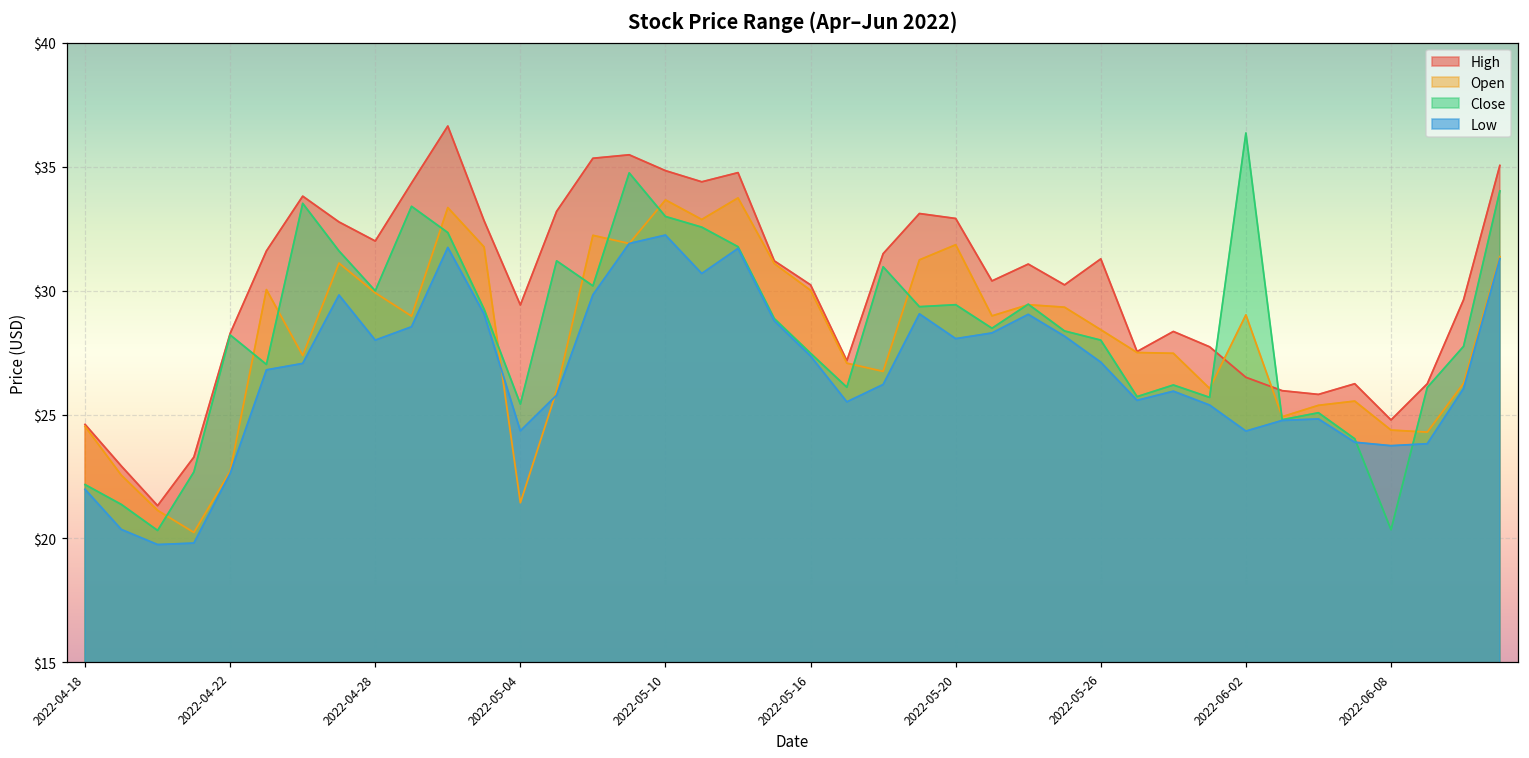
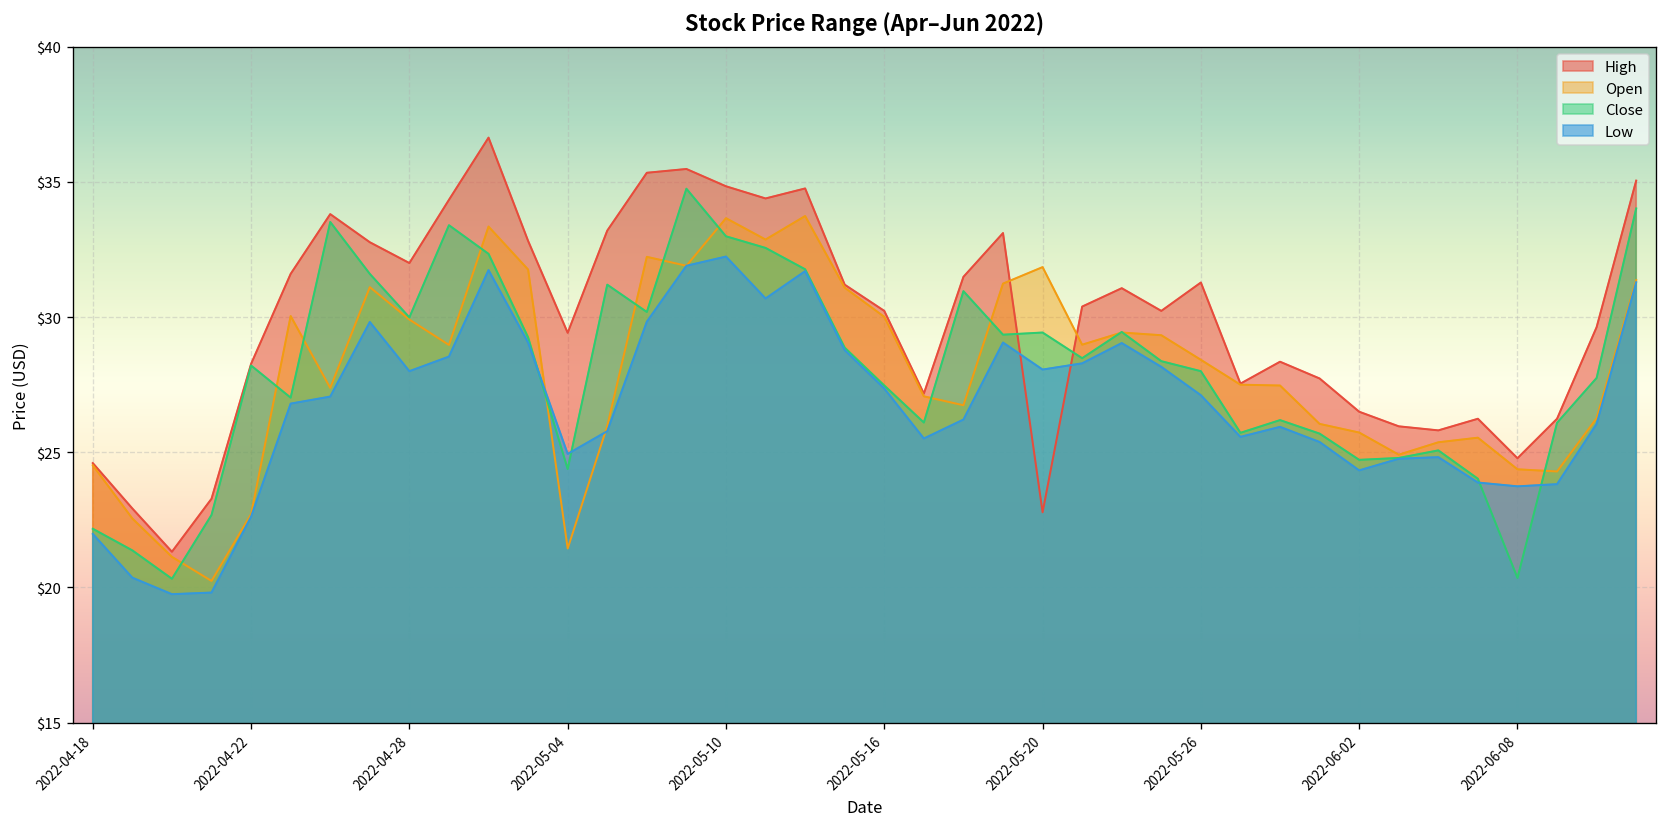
Close, 2022-05-04: $25.4 -> $24.4
Low, 2022-05-04: $24.3 -> $24.9
High, 2022-05-20: $32.9 -> $22.8
Open, 2022-06-02: $29.0 -> $25.7
Close, 2022-06-02: $36.4 -> $24.7
